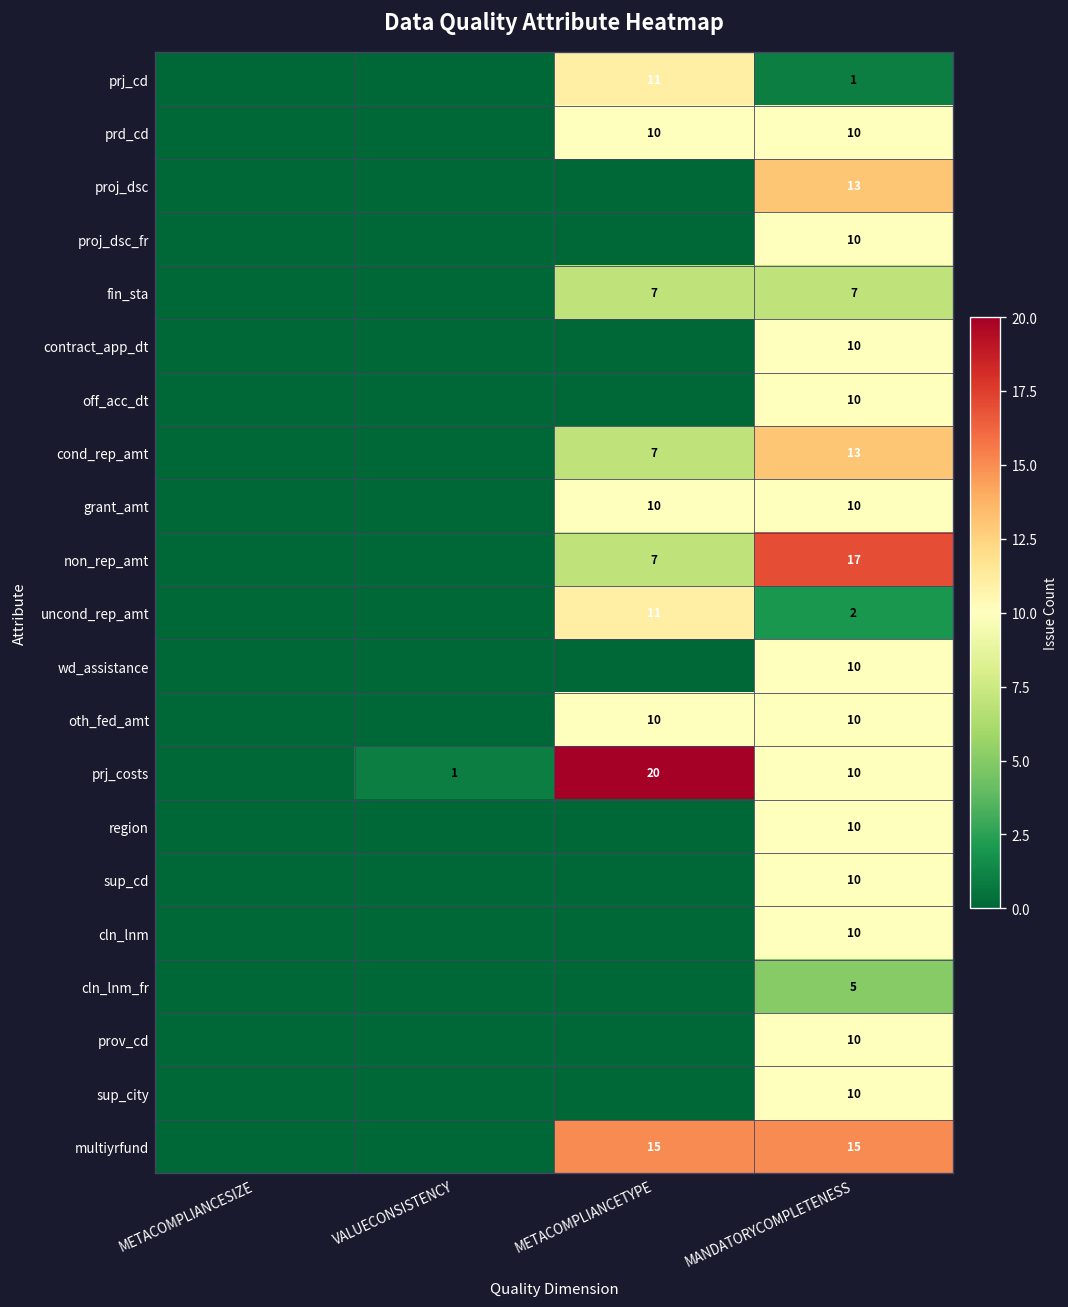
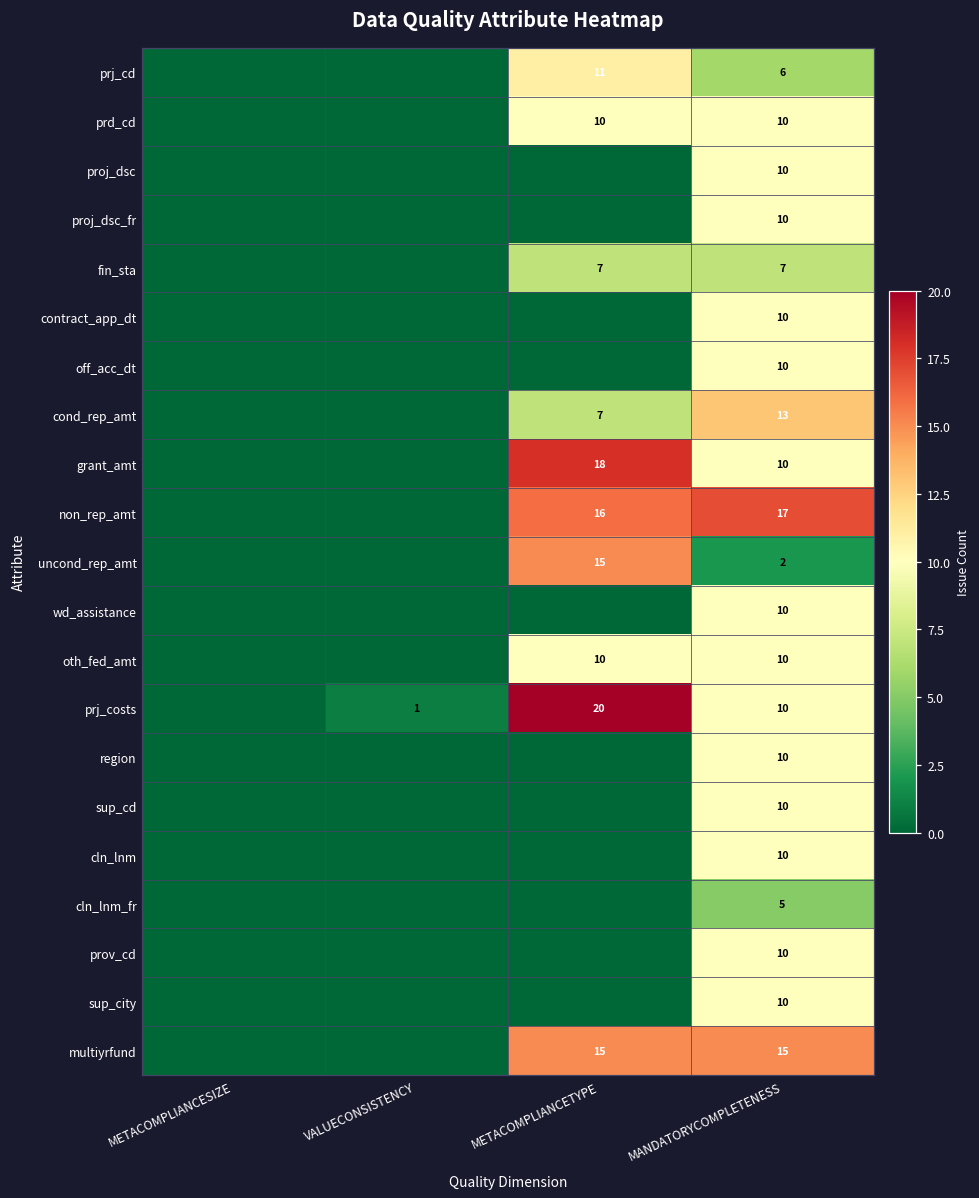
prj_cd, MANDATORYCOMPLETENESS: 1 -> 6
proj_dsc, MANDATORYCOMPLETENESS: 13 -> 10
grant_amt, METACOMPLIANCETYPE: 10 -> 18
non_rep_amt, METACOMPLIANCETYPE: 7 -> 16
uncond_rep_amt, METACOMPLIANCETYPE: 11 -> 15
